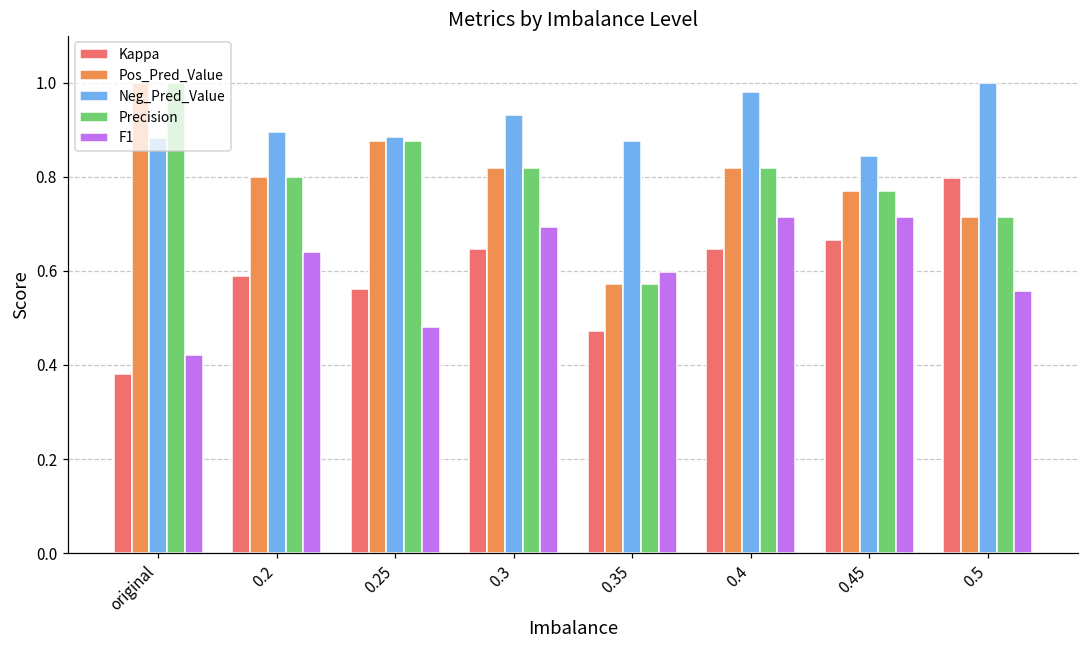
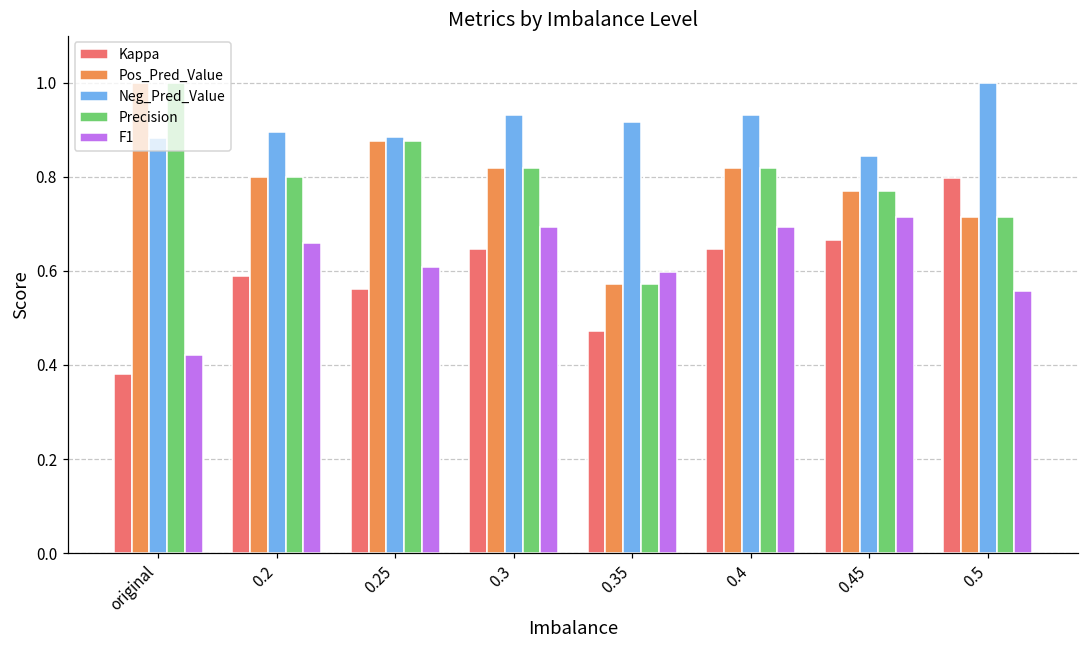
F1, 0.2: 0.64 -> 0.66
F1, 0.25: 0.48 -> 0.61
Neg_Pred_Value, 0.35: 0.88 -> 0.92
Neg_Pred_Value, 0.4: 0.98 -> 0.93
F1, 0.4: 0.71 -> 0.69
